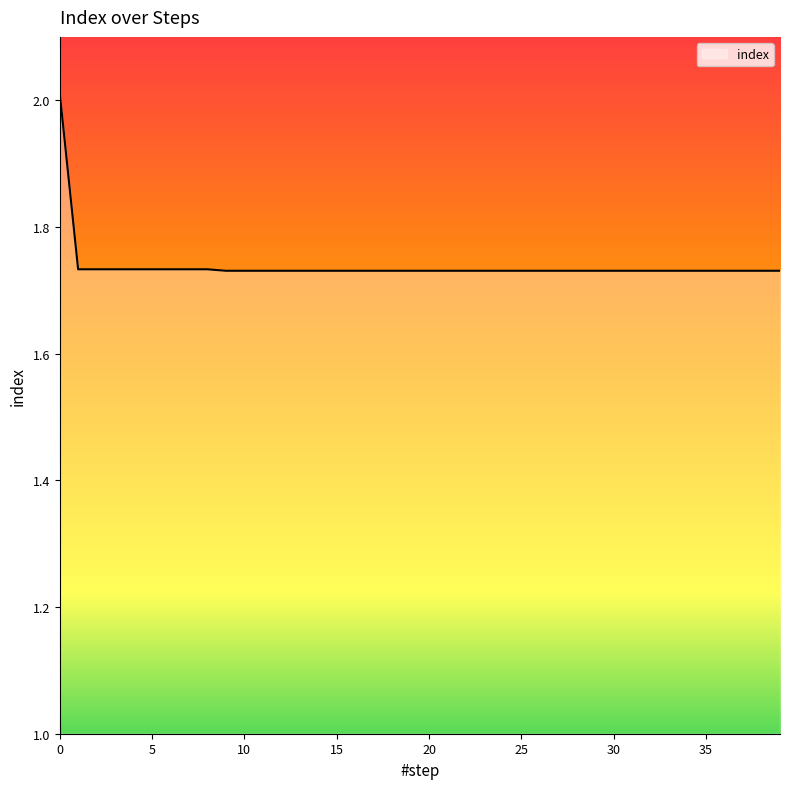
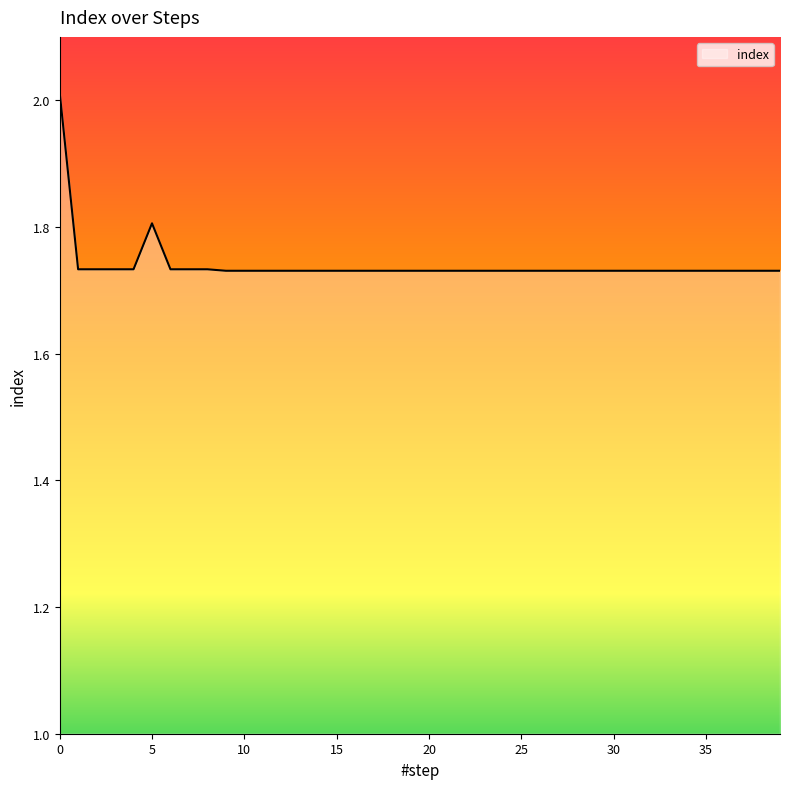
5: 1.73 -> 1.81
